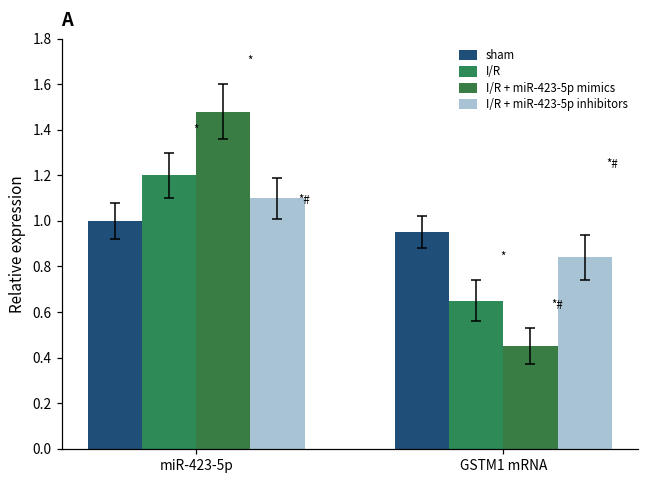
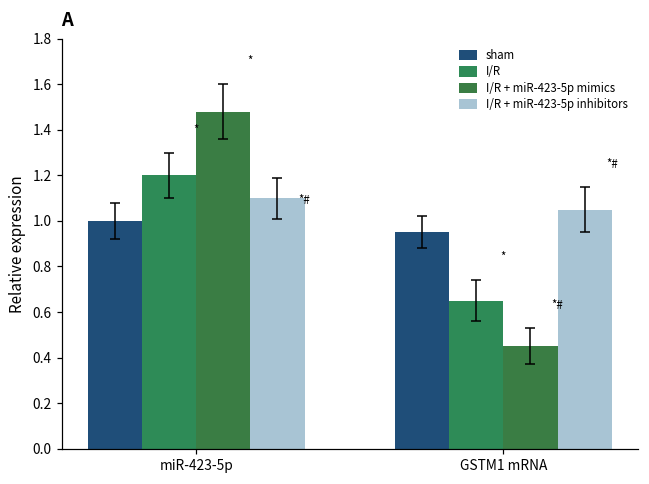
I/R + miR-423-5p inhibitors, GSTM1 mRNA: 0.84 -> 1.05
